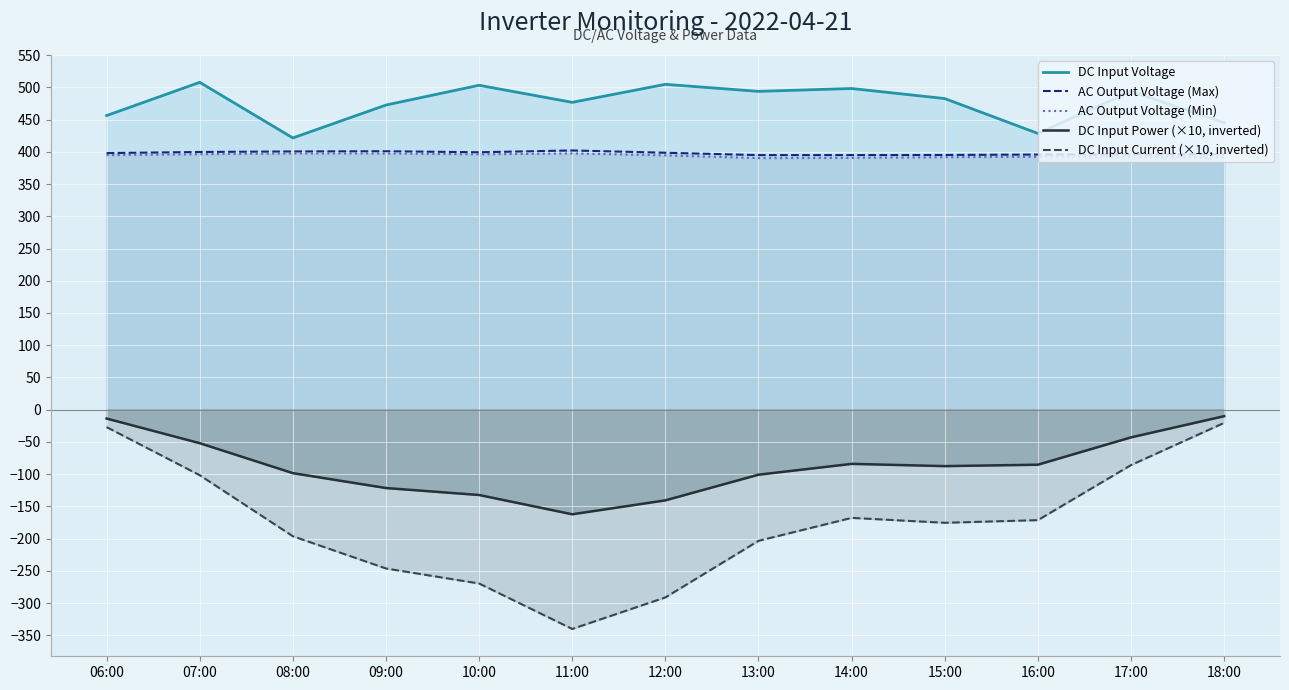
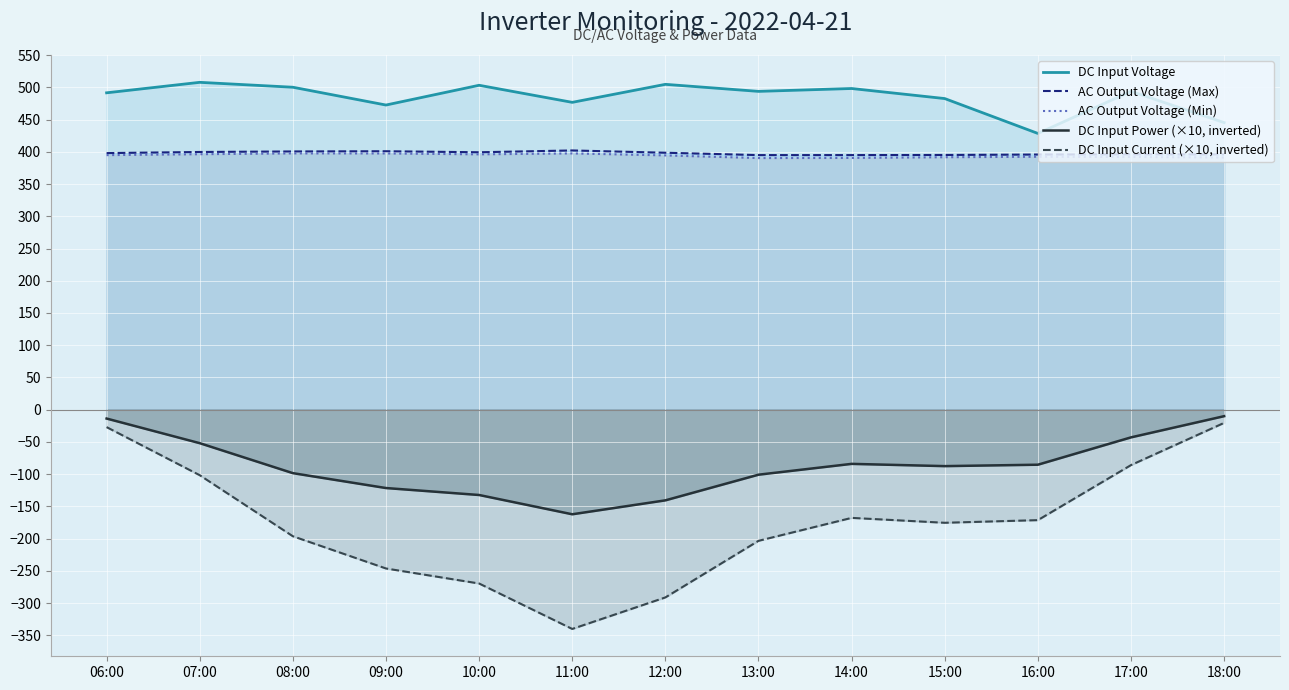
DC Input Voltage, 06:00: 460 -> 490
DC Input Voltage, 08:00: 420 -> 500
